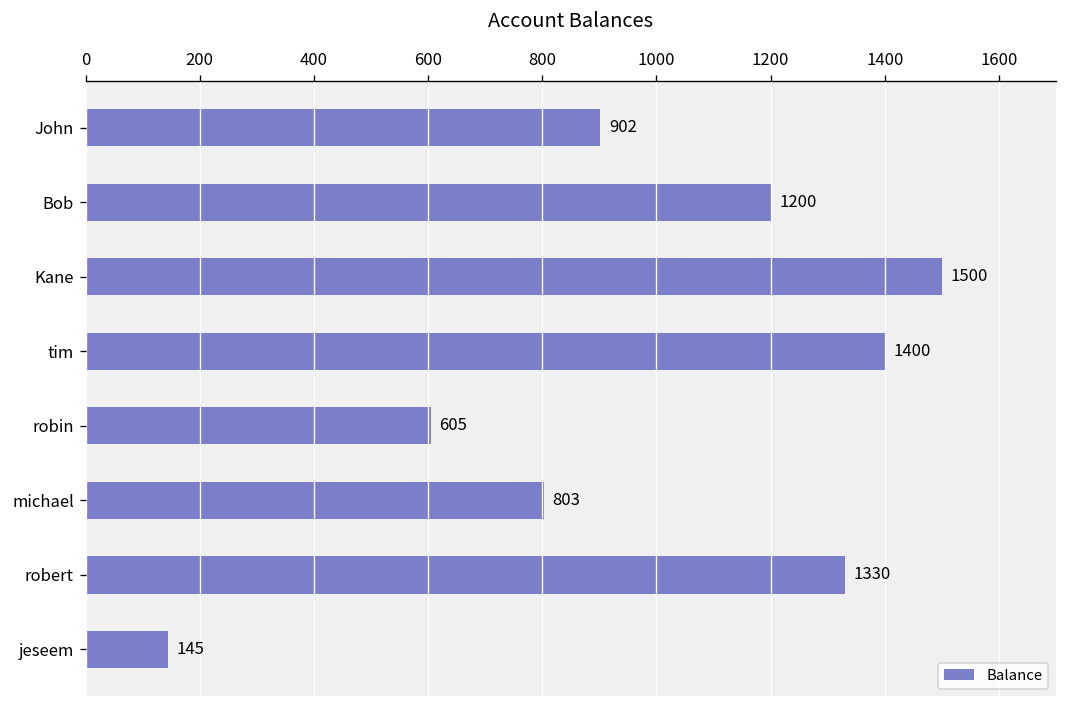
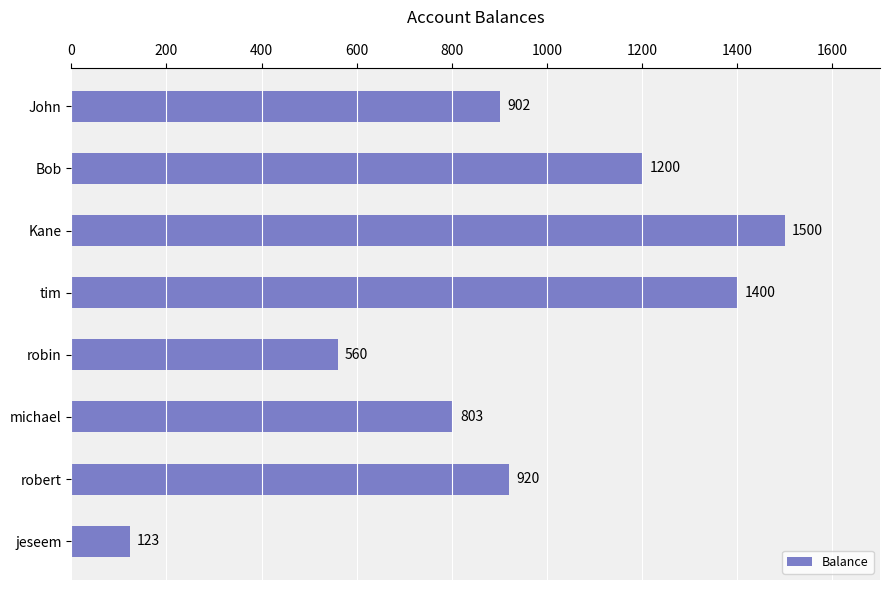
robin: 605 -> 560
robert: 1330 -> 920
jeseem: 145 -> 123
